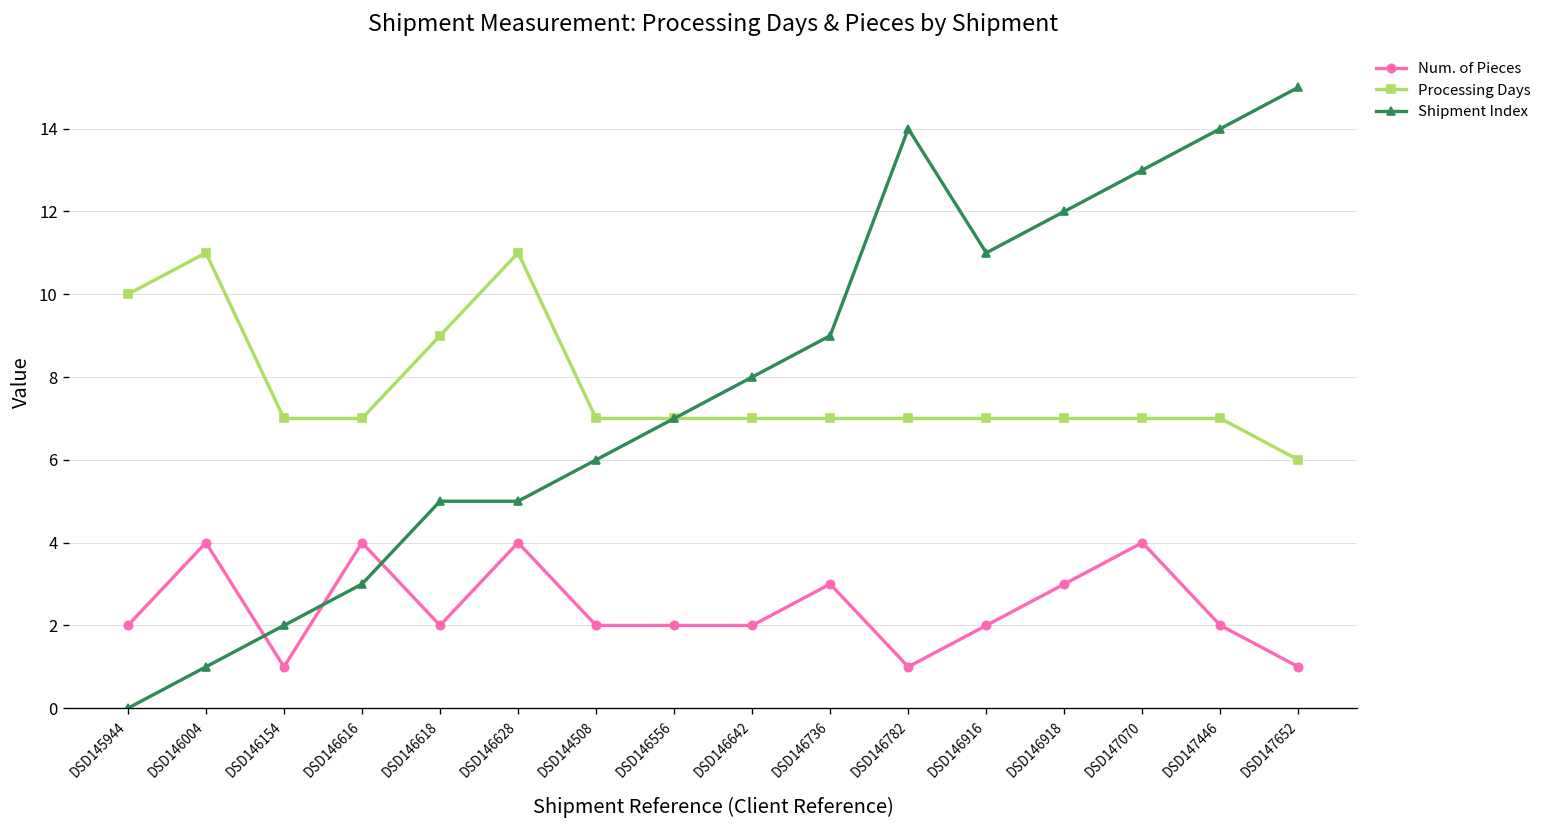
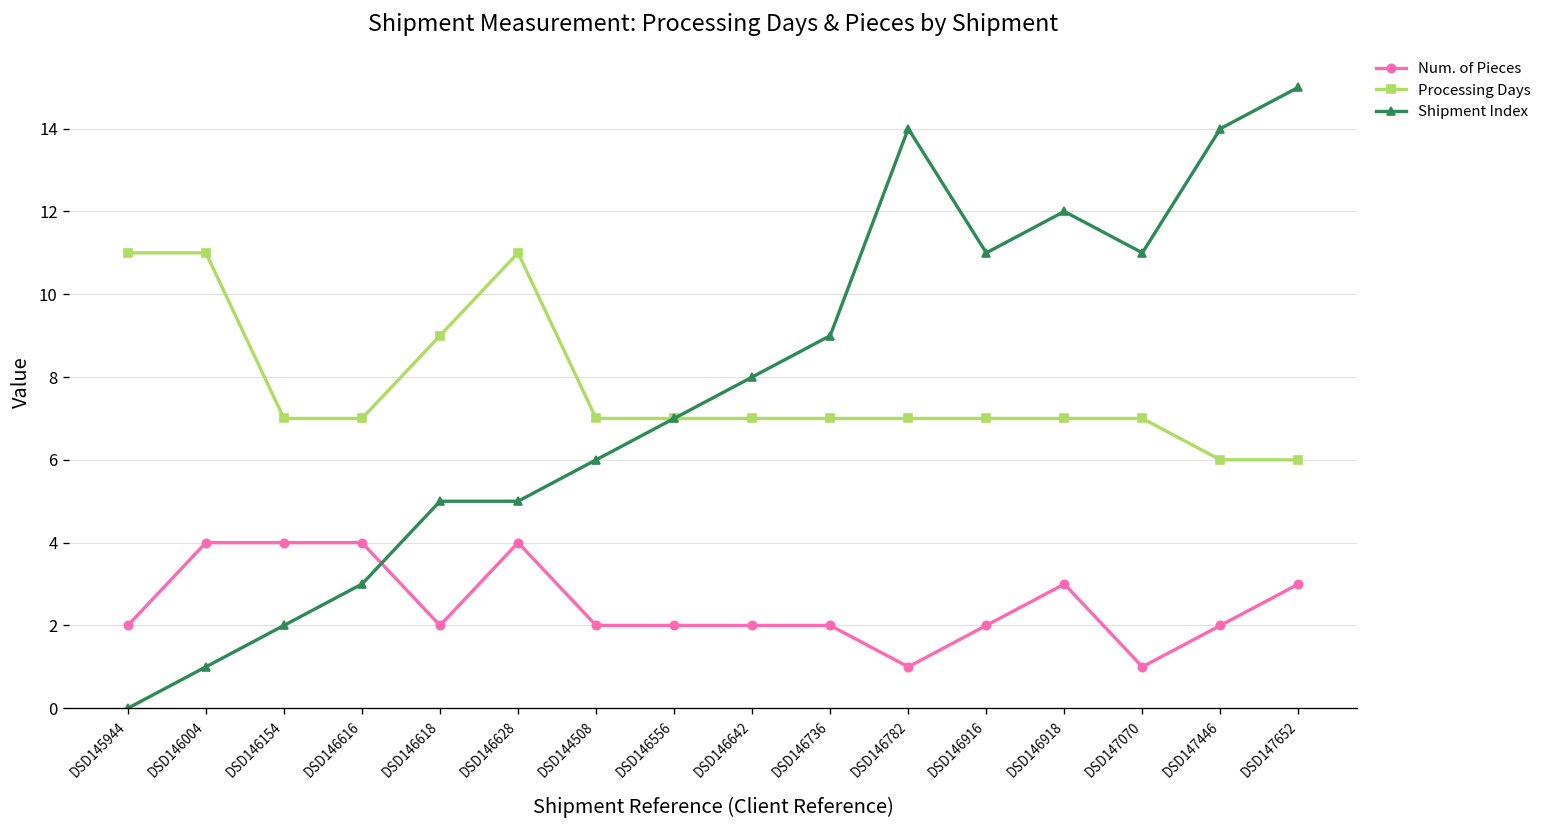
Processing Days, DSD145944: 10 -> 11
Num. of Pieces, DSD146154: 1 -> 4
Num. of Pieces, DSD146736: 3 -> 2
Num. of Pieces, DSD147070: 4 -> 1
Shipment Index, DSD147070: 13 -> 11
Processing Days, DSD147446: 7 -> 6
Num. of Pieces, DSD147652: 1 -> 3
